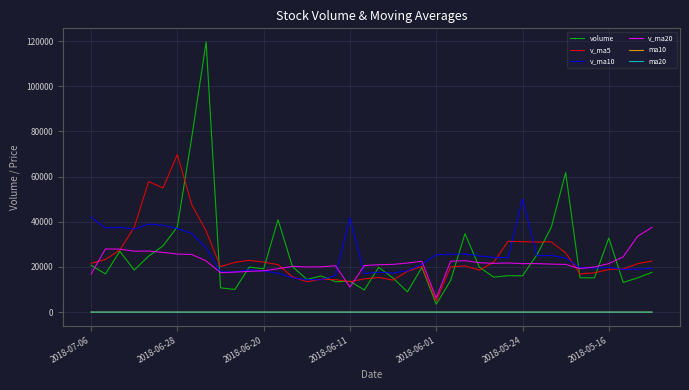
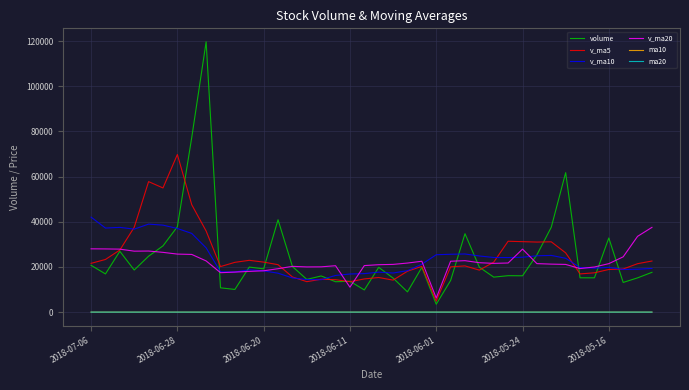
v_ma20, 2018-07-06: 17000 -> 28000
v_ma10, 2018-06-11: 42000 -> 17000
v_ma10, 2018-05-24: 50000 -> 24000
v_ma20, 2018-05-24: 21000 -> 28000
